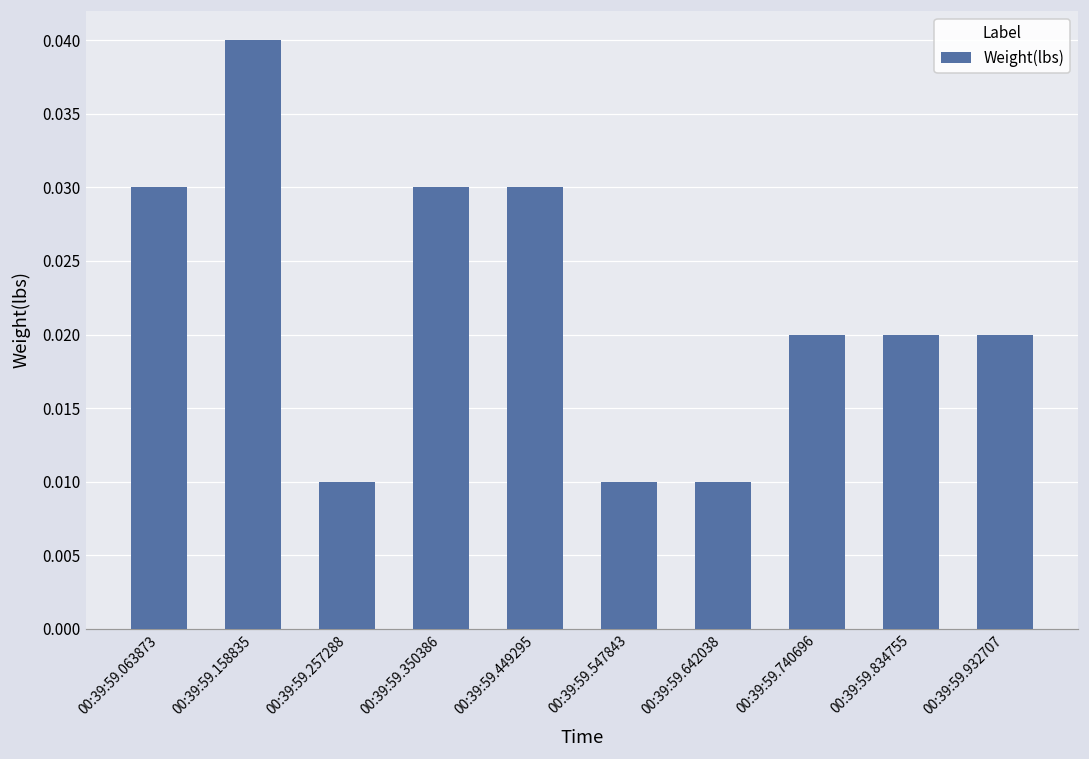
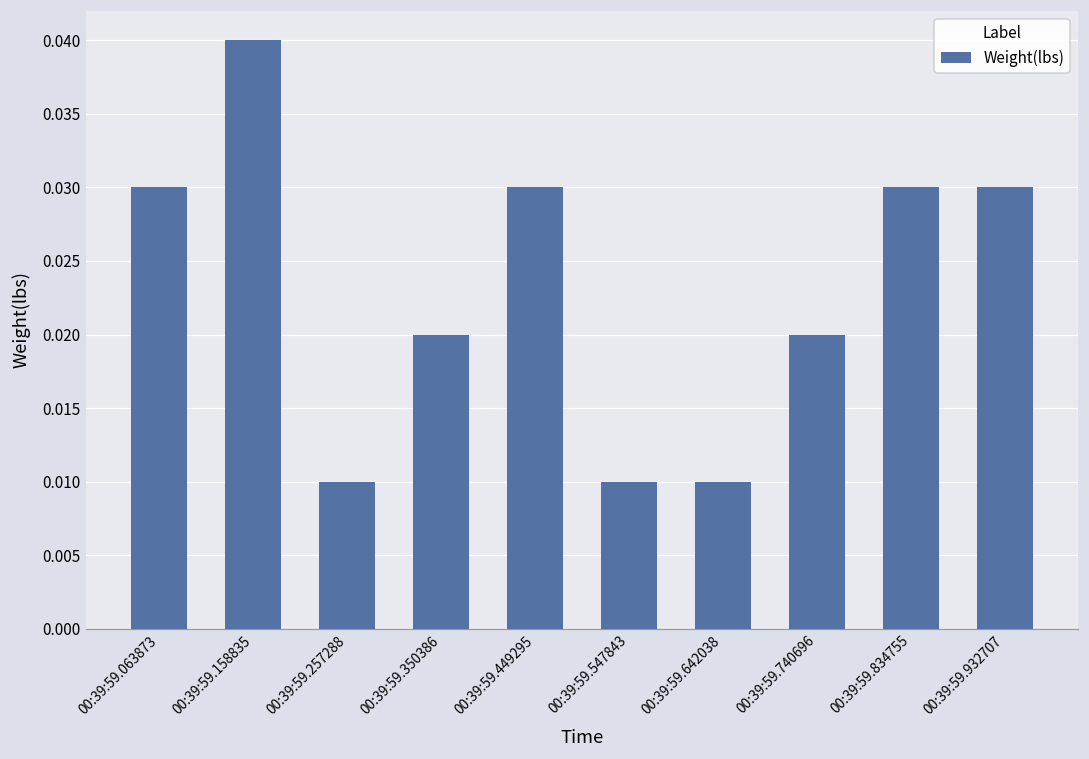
00:39:59.350386: 0.03 -> 0.02
00:39:59.834755: 0.02 -> 0.03
00:39:59.932707: 0.02 -> 0.03
